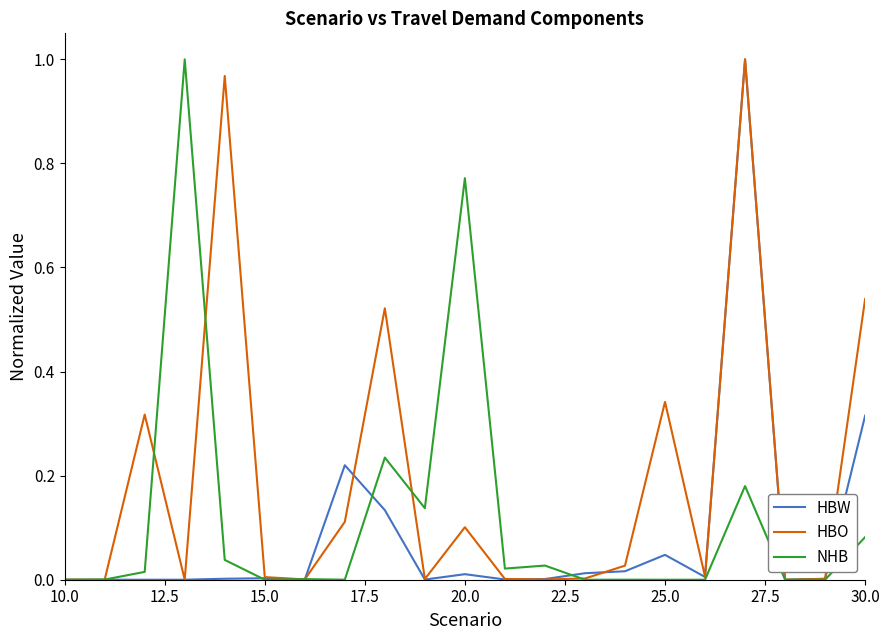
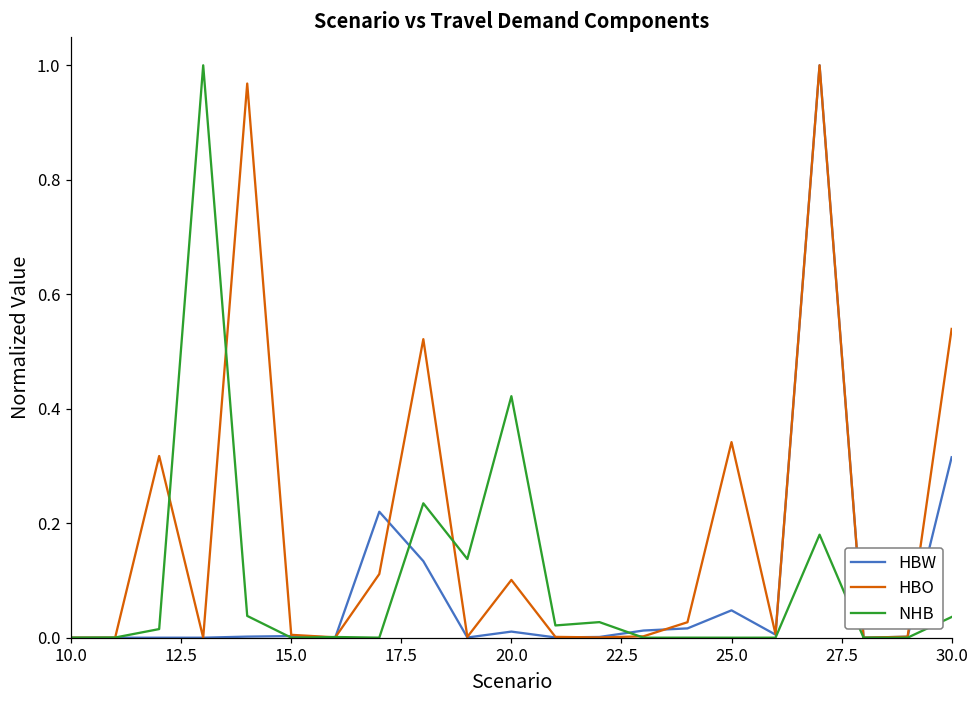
NHB, 20.0: 0.77 -> 0.42
NHB, 30.0: 0.08 -> 0.04
